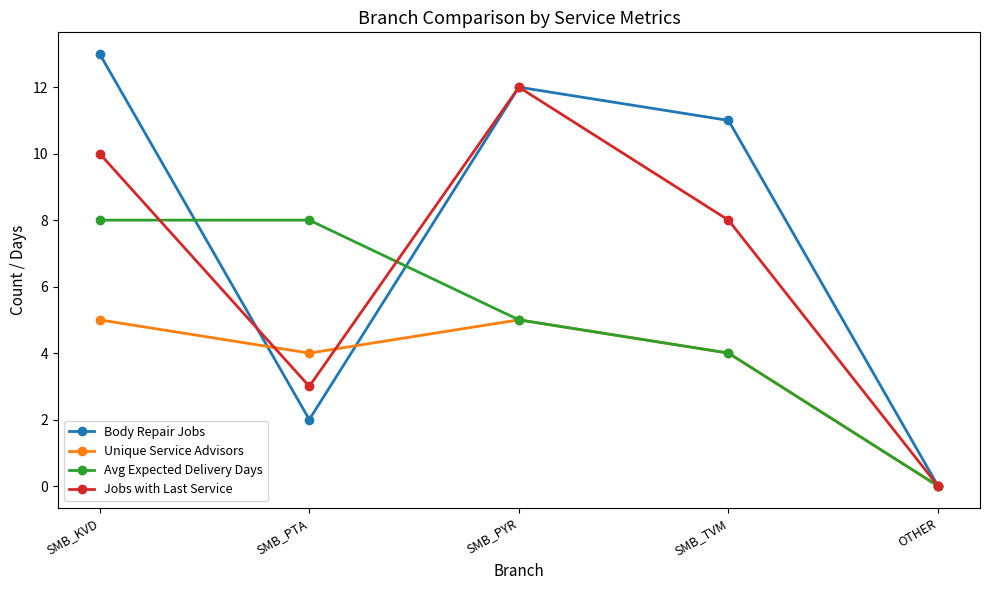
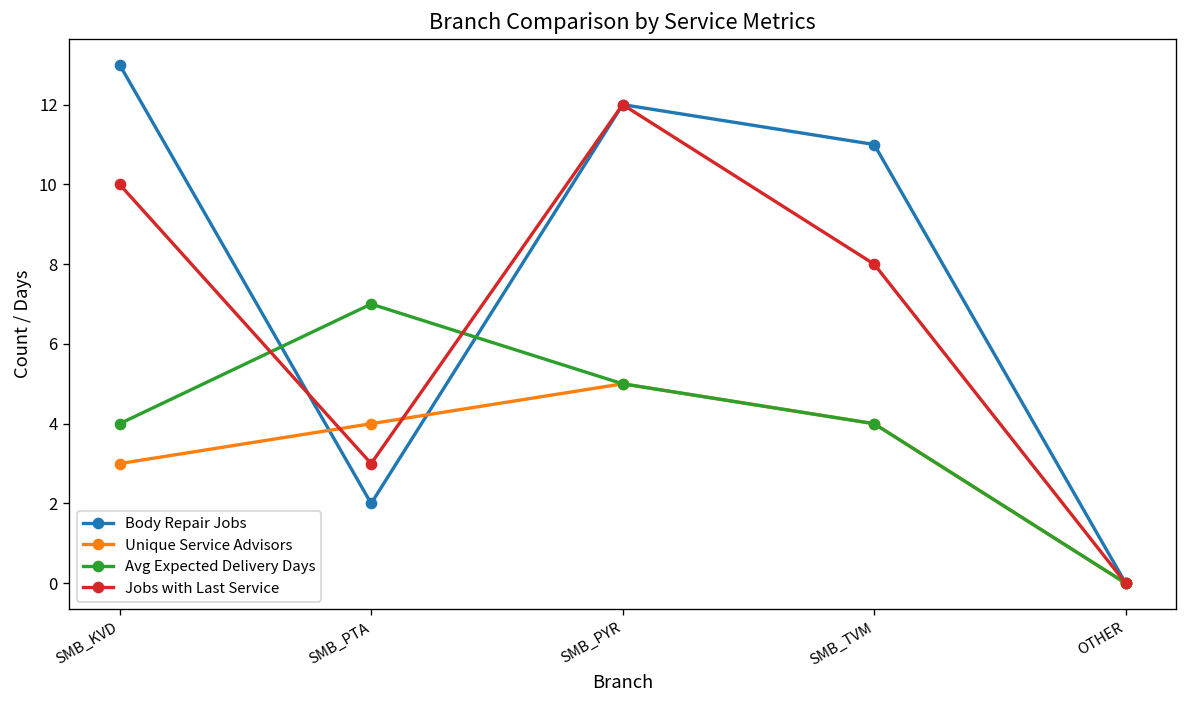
Unique Service Advisors, SMB_KVD: 5 -> 3
Avg Expected Delivery Days, SMB_KVD: 8 -> 4
Avg Expected Delivery Days, SMB_PTA: 8 -> 7
